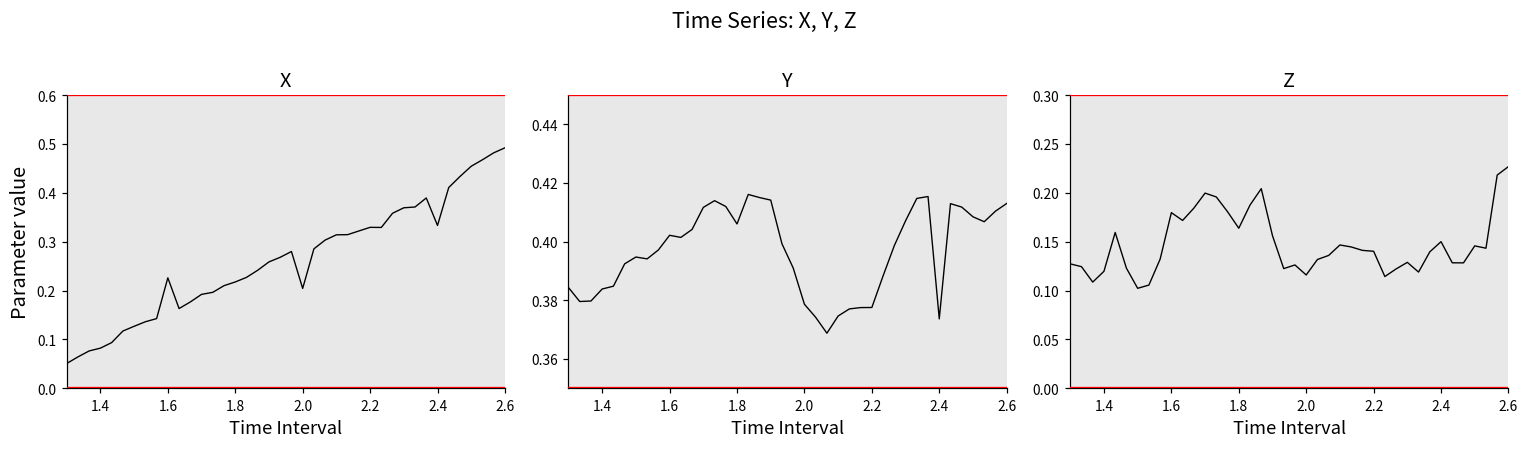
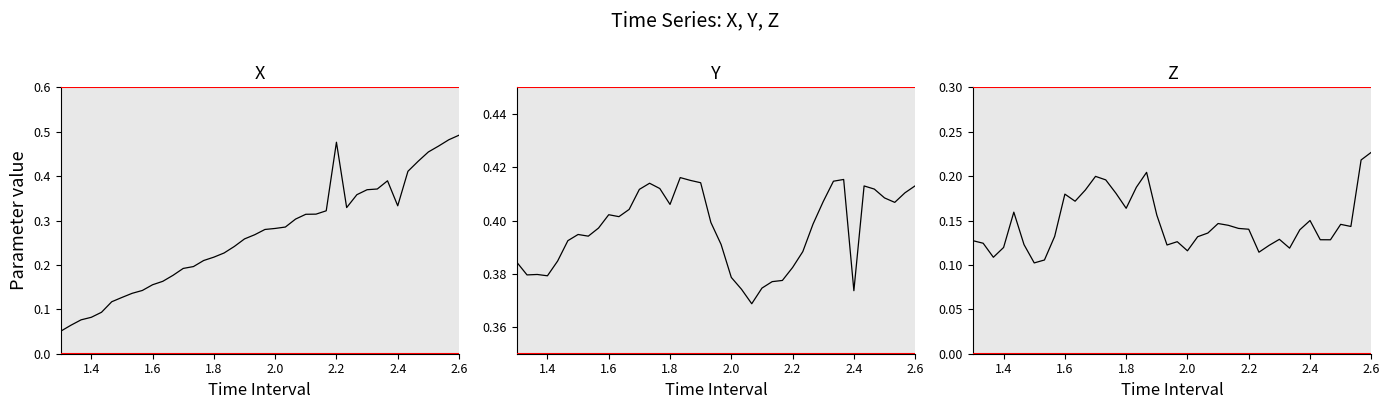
X, 1.6: 0.23 -> 0.16
X, 2.0: 0.20 -> 0.28
X, 2.2: 0.33 -> 0.48
Y, 1.4: 0.384 -> 0.379
Y, 2.2: 0.378 -> 0.382
